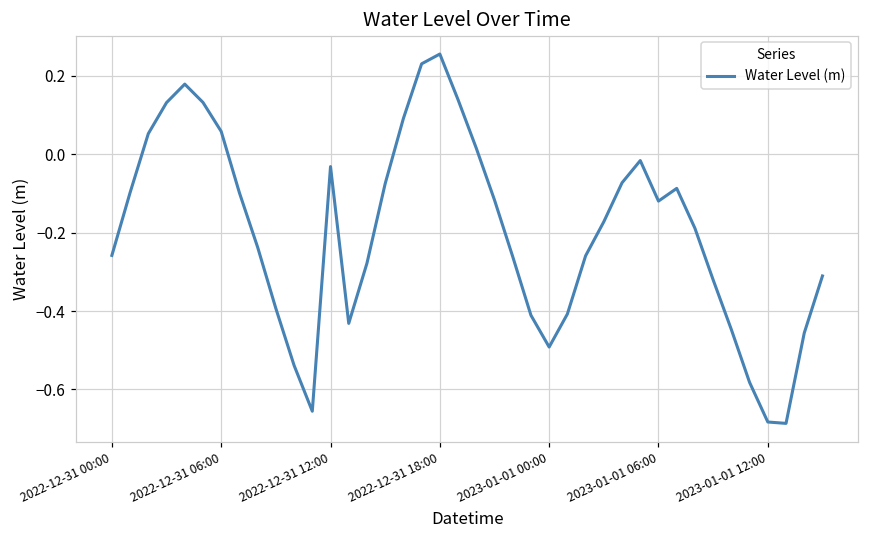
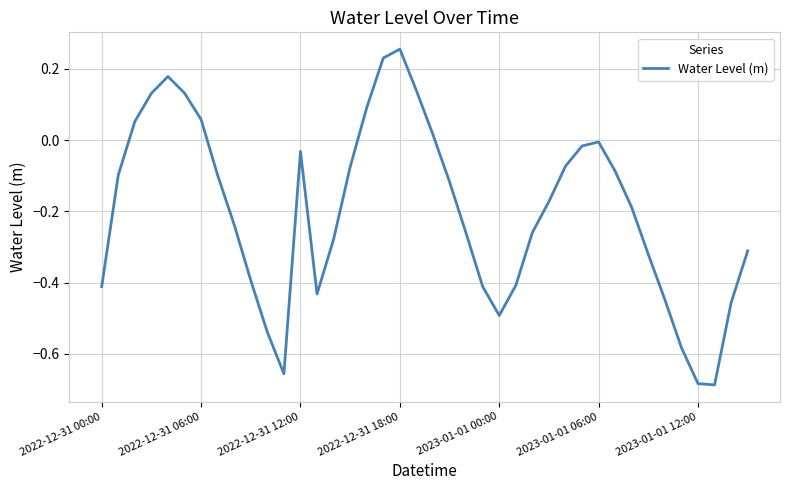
2022-12-31 00:00: -0.26 -> -0.41
2023-01-01 06:00: -0.12 -> 0.00
